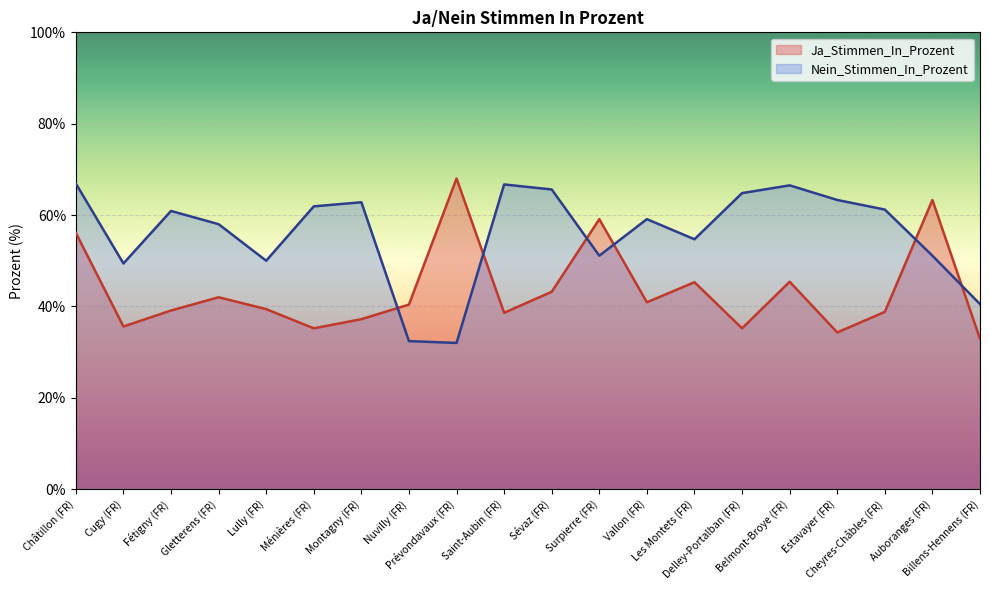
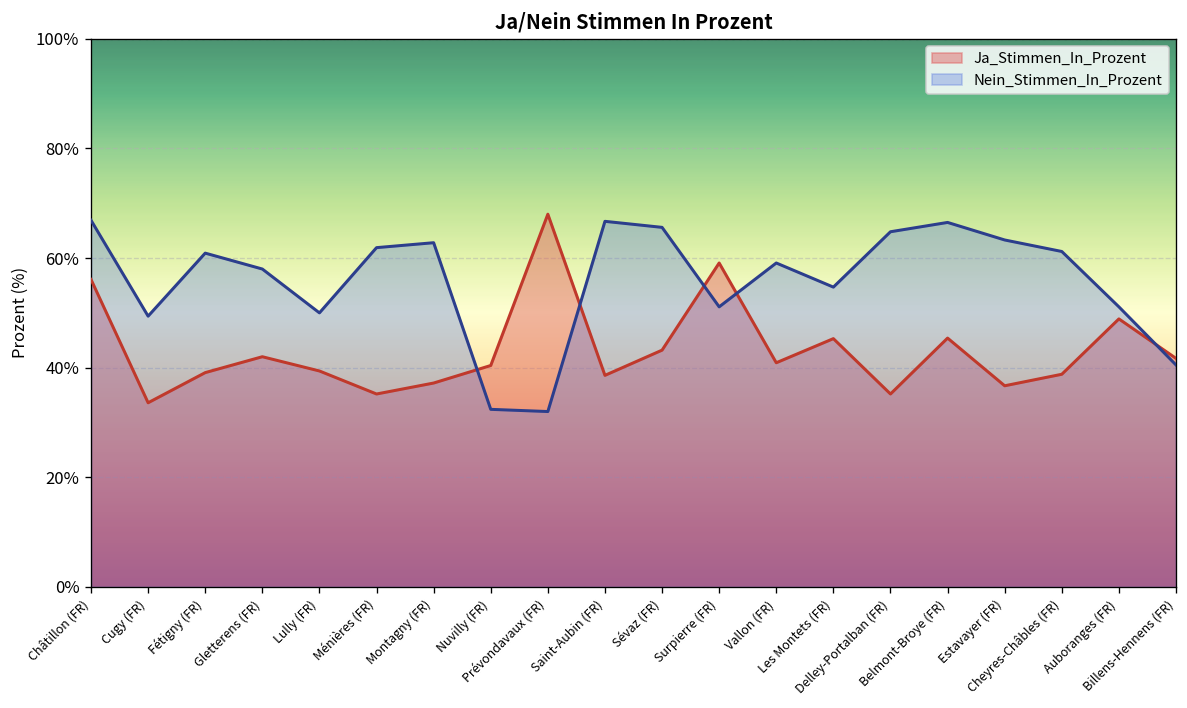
Ja_Stimmen_In_Prozent, Cugy (FR): 36% -> 34%
Ja_Stimmen_In_Prozent, Estavayer (FR): 34% -> 37%
Ja_Stimmen_In_Prozent, Auboranges (FR): 63% -> 49%
Ja_Stimmen_In_Prozent, Billens-Hennens (FR): 33% -> 42%
